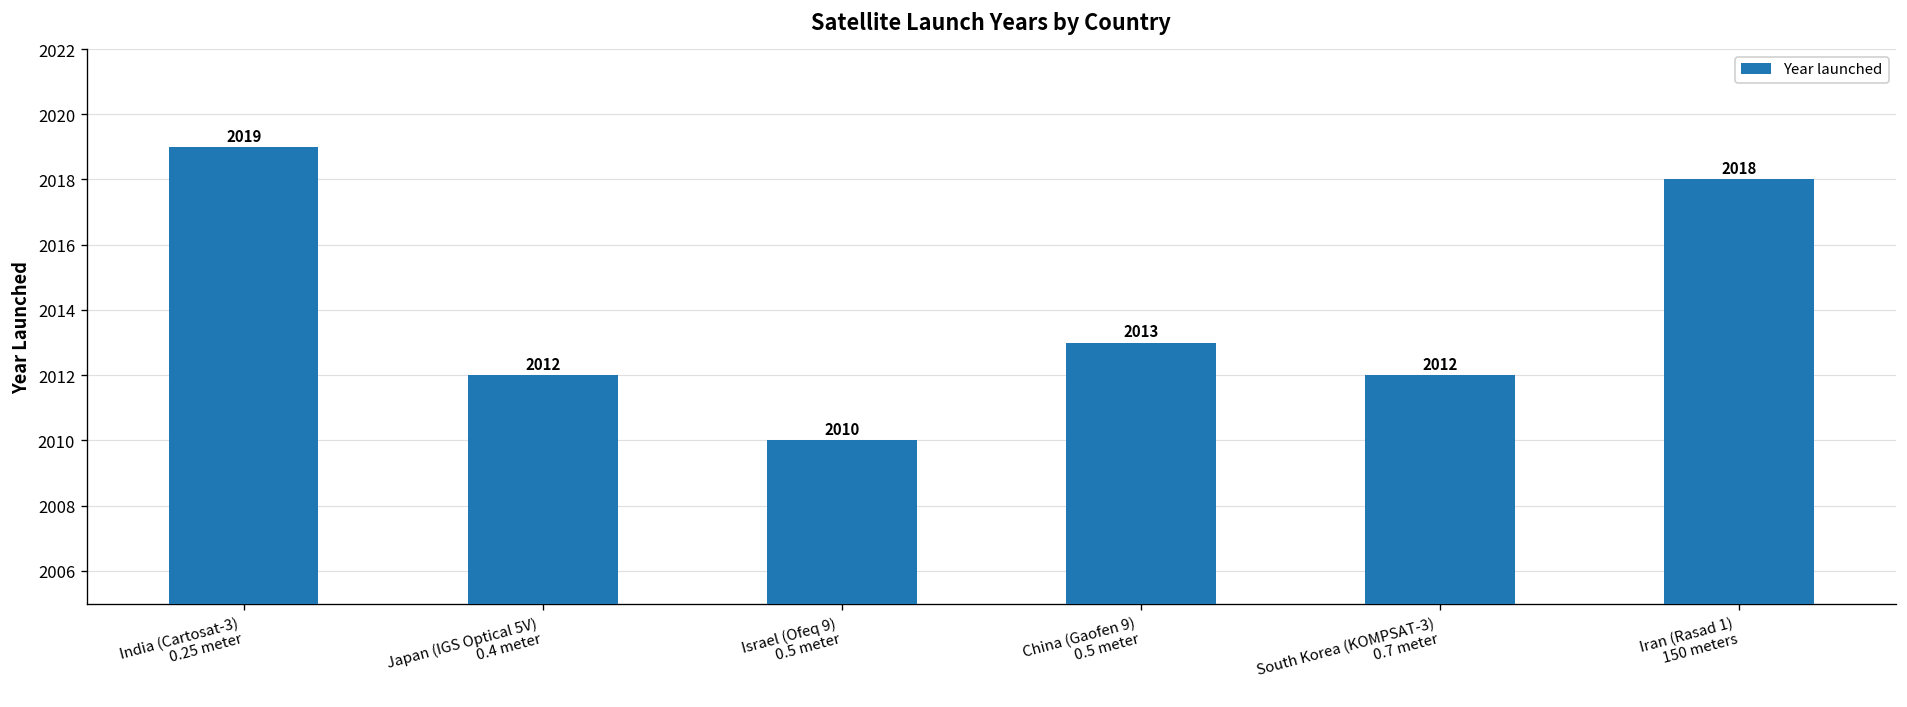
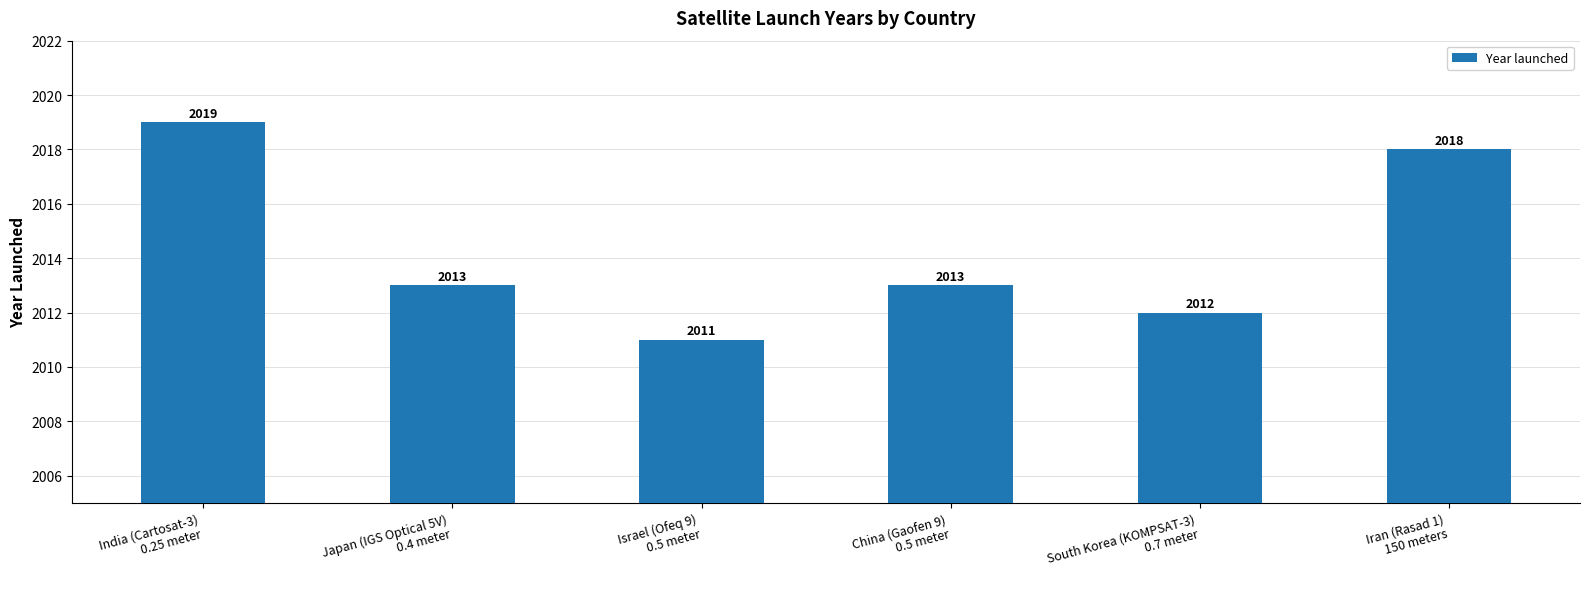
Japan (IGS Optical 5V) 0.4 meter: 2012 -> 2013
Israel (Ofeq 9) 0.5 meter: 2010 -> 2011
